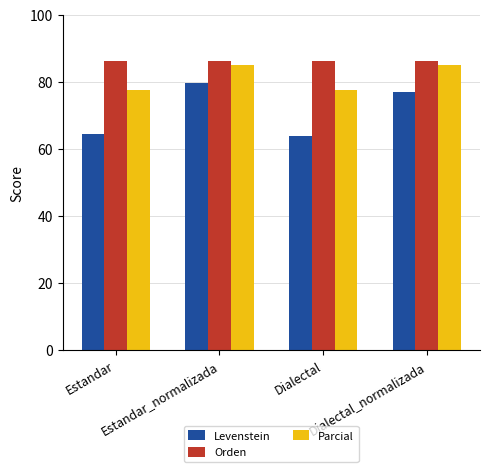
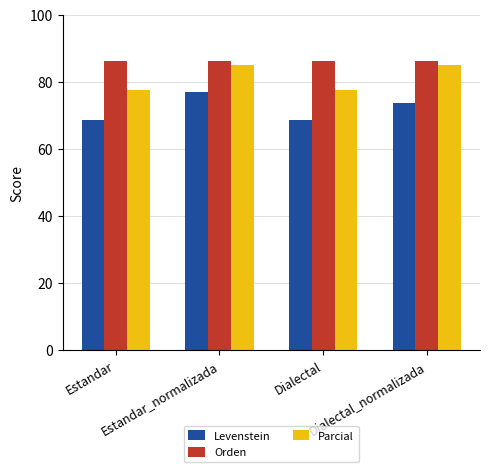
Levenstein, Estandar: 65 -> 69
Levenstein, Estandar_normalizada: 80 -> 77
Levenstein, Dialectal: 64 -> 69
Levenstein, Dialectal_normalizada: 77 -> 74
